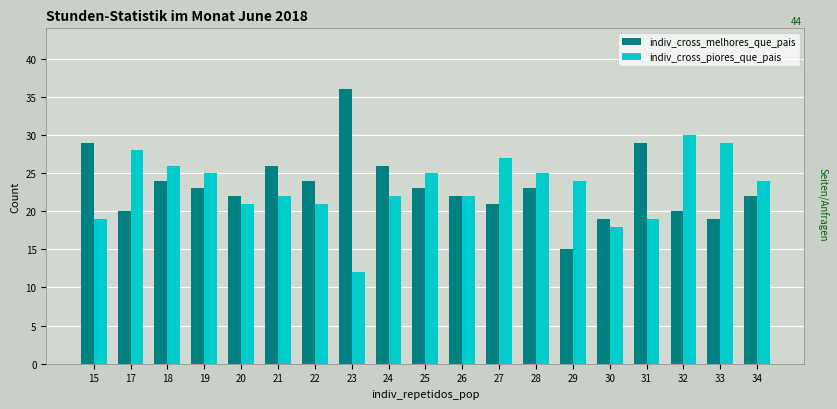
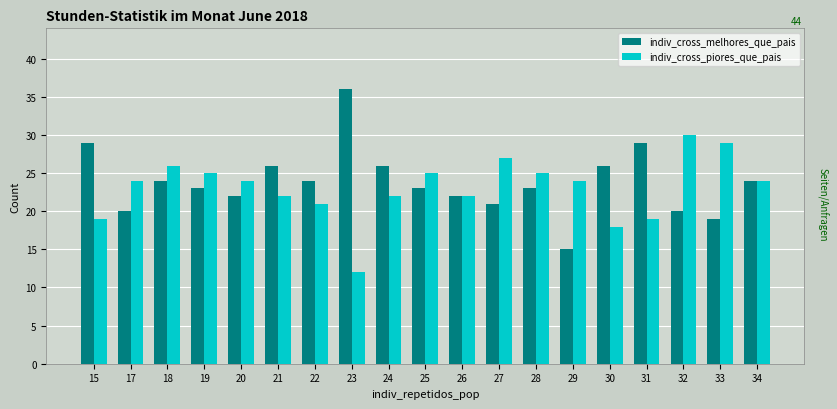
indiv_cross_piores_que_pais, 17: 28 -> 24
indiv_cross_piores_que_pais, 20: 21 -> 24
indiv_cross_melhores_que_pais, 30: 19 -> 26
indiv_cross_melhores_que_pais, 34: 22 -> 24
